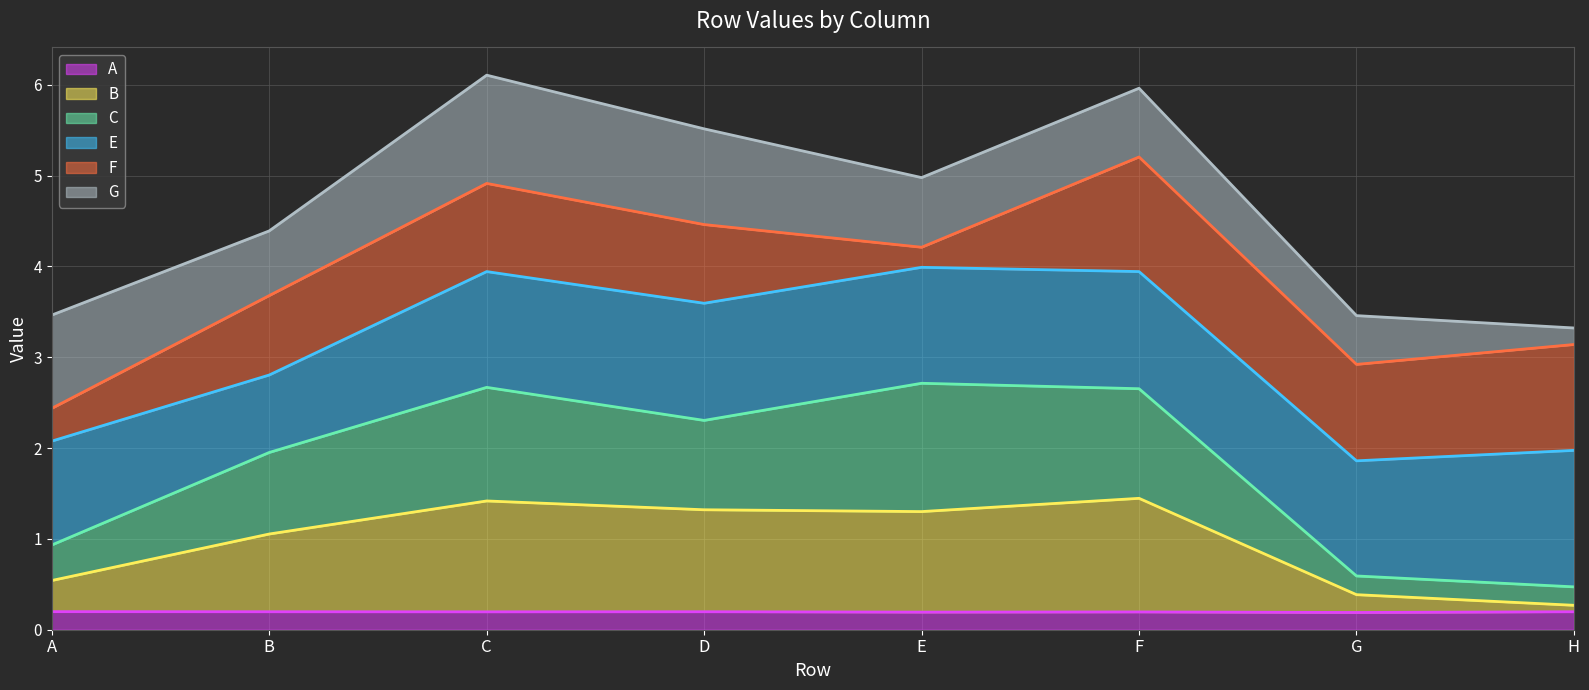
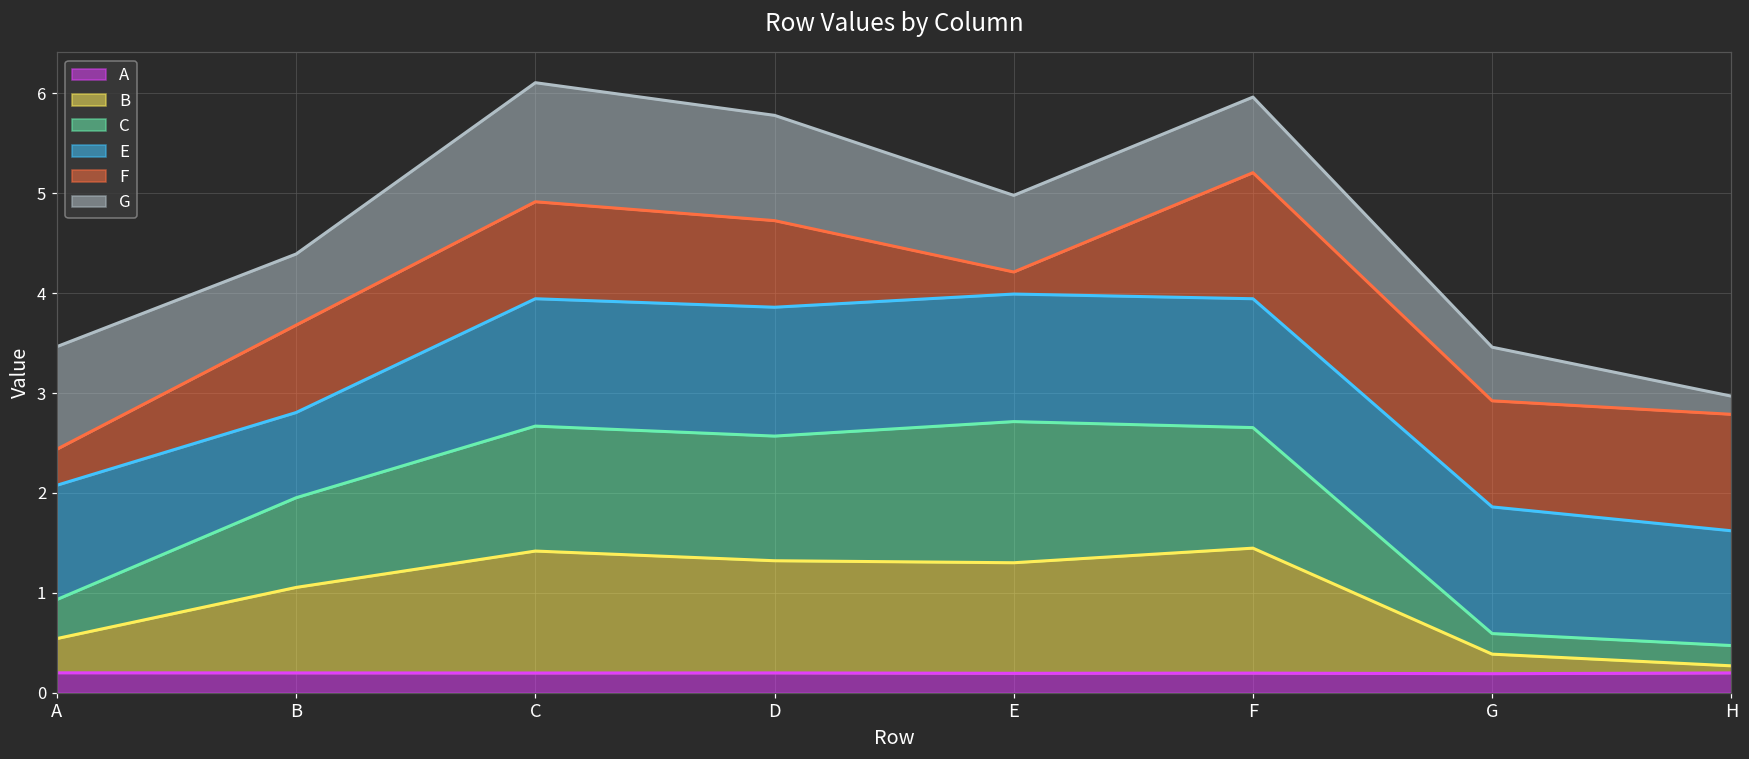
C, D: 1.0 -> 1.2
E, H: 1.5 -> 1.1
